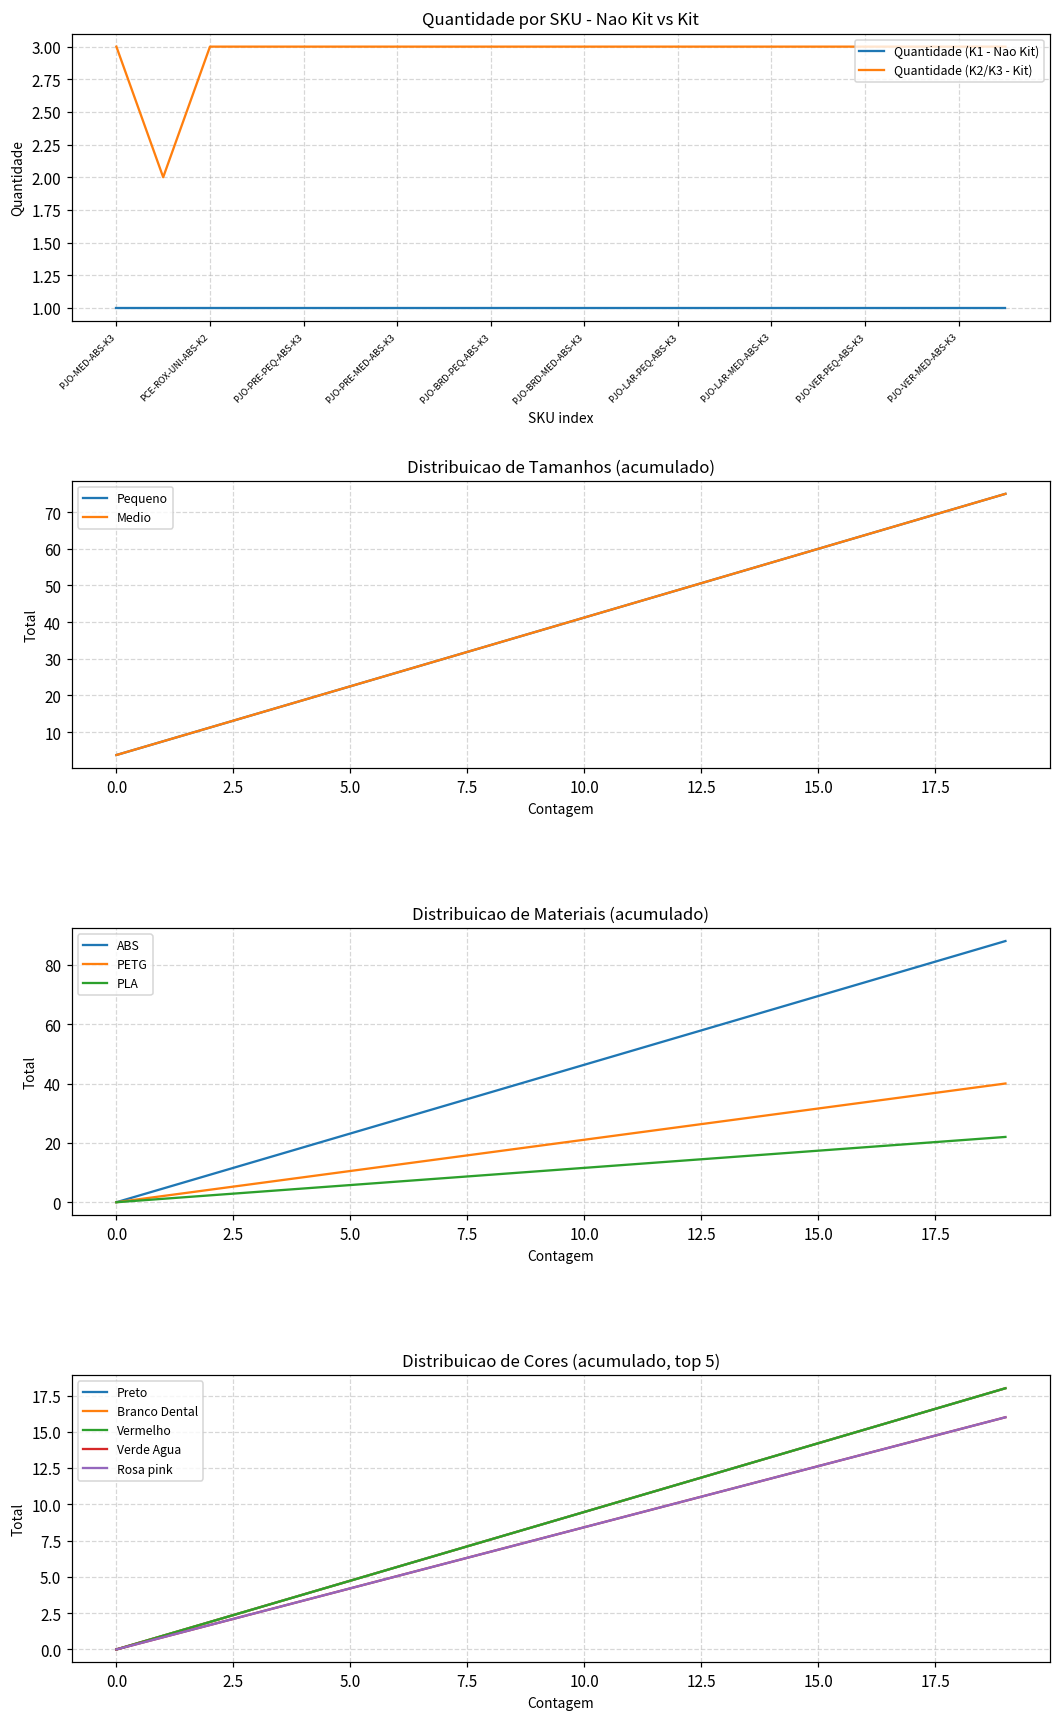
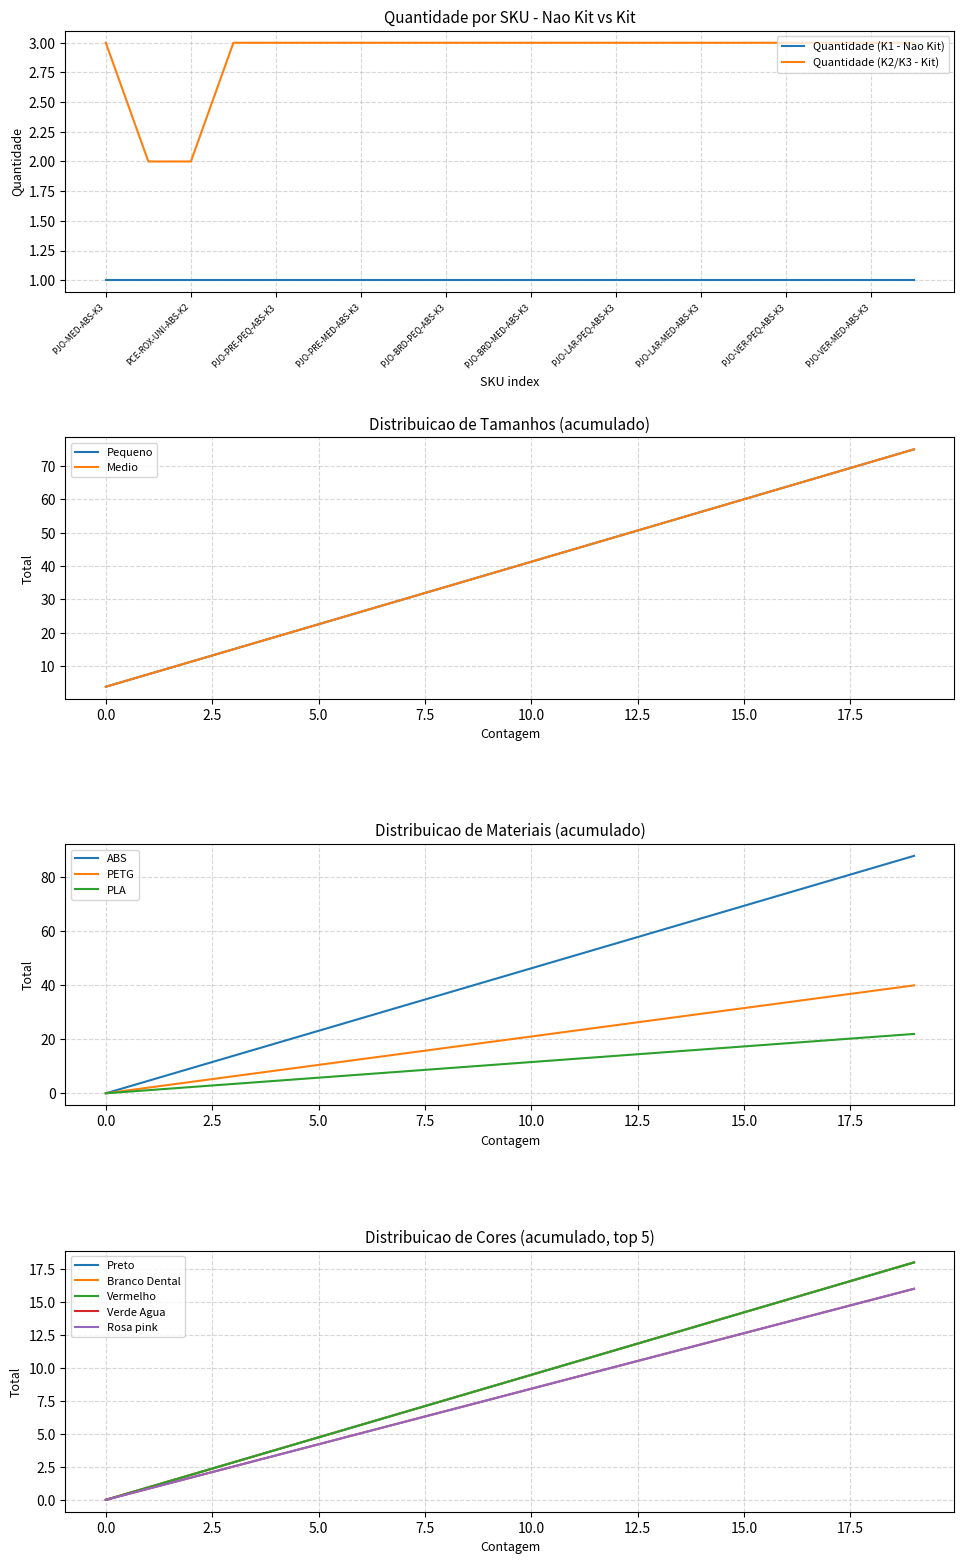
Quantidade por SKU - Nao Kit vs Kit, Quantidade (K2/K3 - Kit), PCE-ROX-UNI-ABS-K2: 3 -> 2
